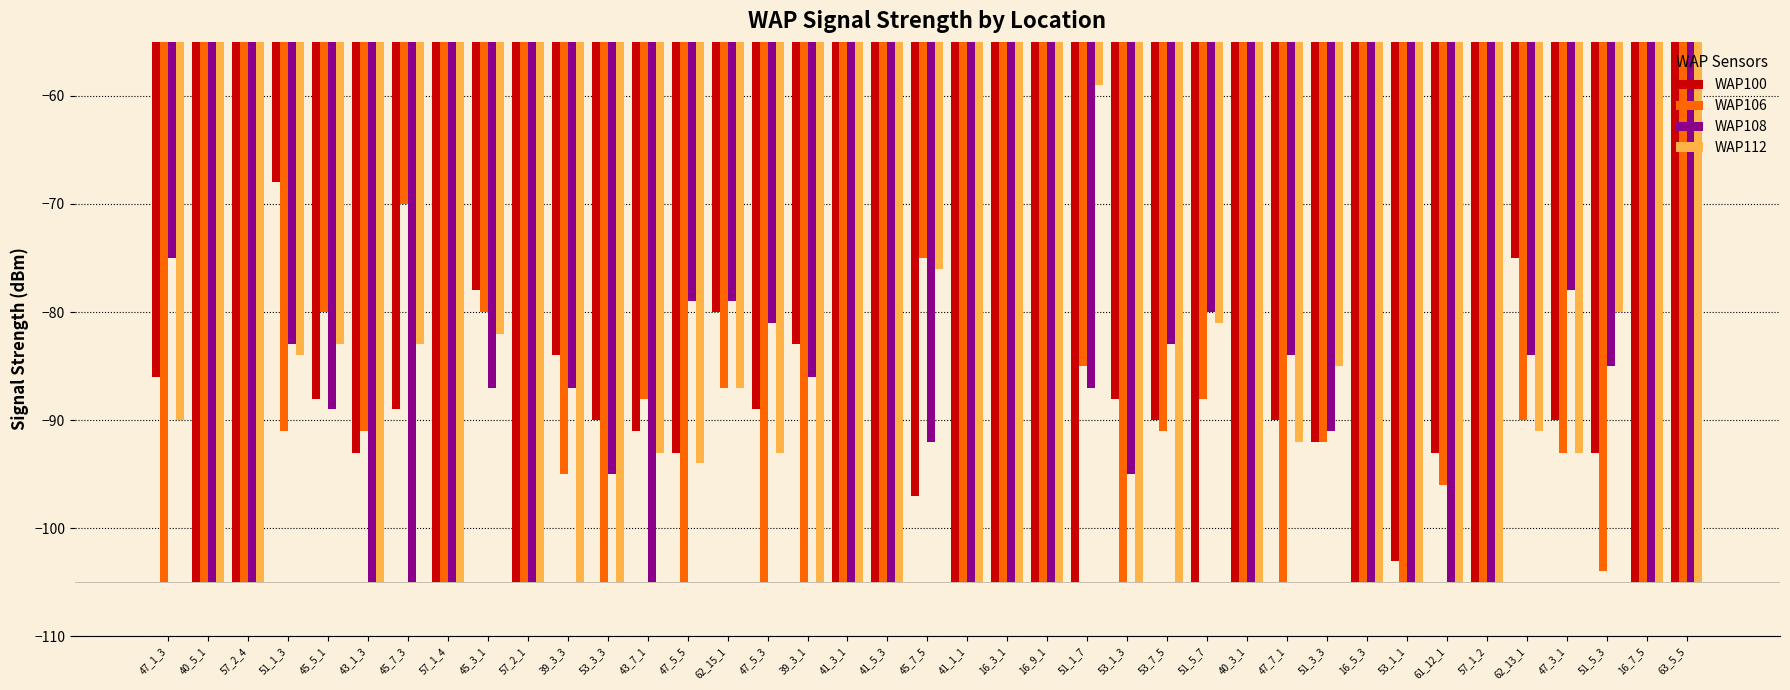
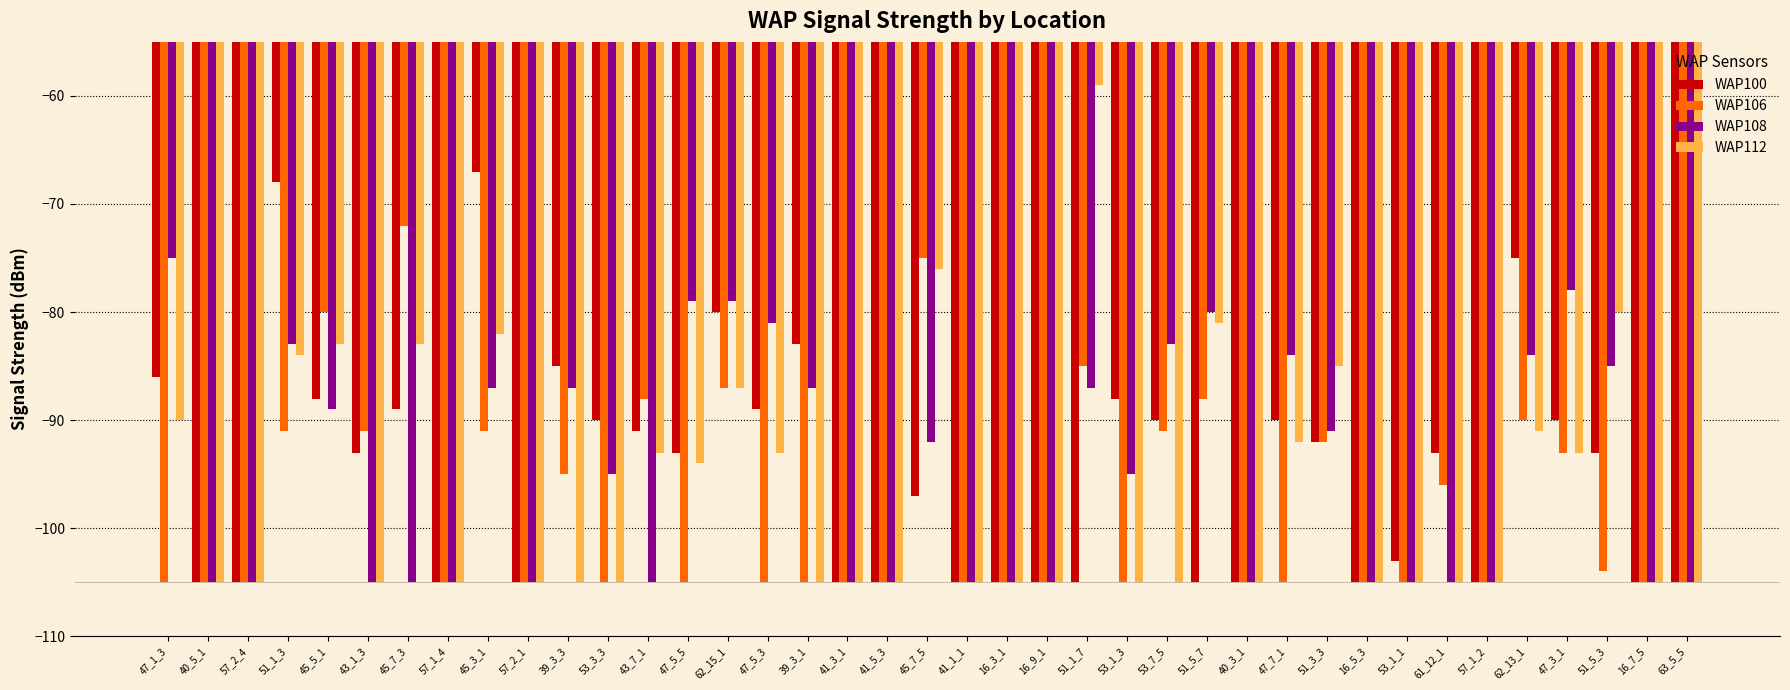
WAP106, 45_7_3: -70 -> -72
WAP100, 45_3_1: -78 -> -67
WAP106, 45_3_1: -80 -> -91
WAP100, 39_3_3: -84 -> -85
WAP108, 39_3_1: -86 -> -87
